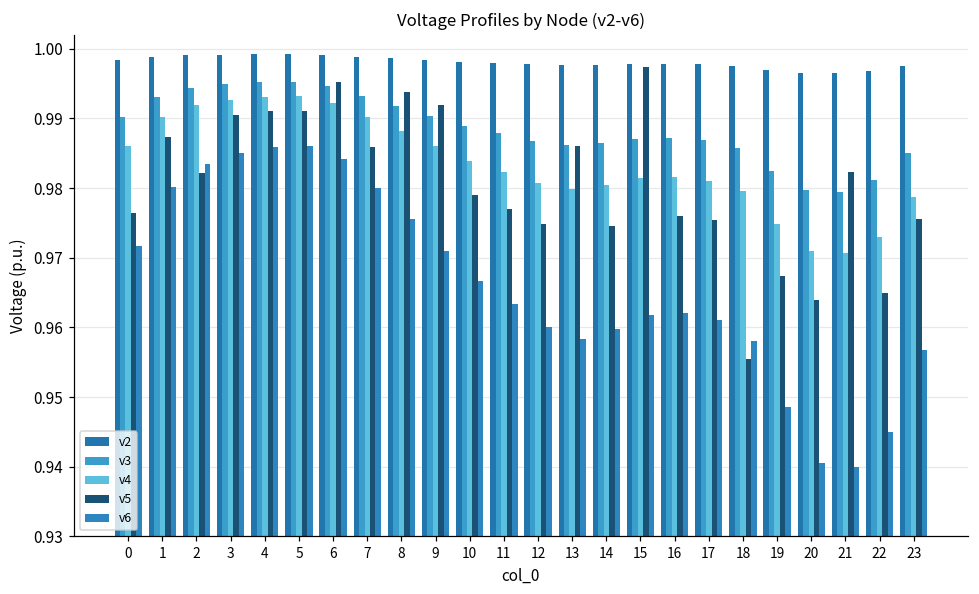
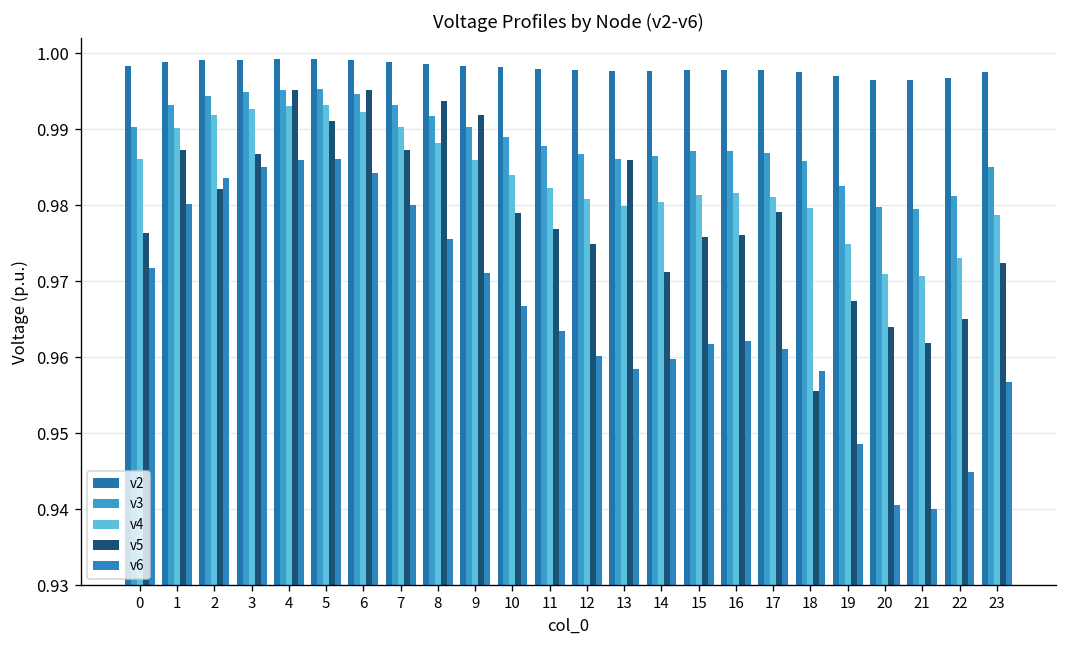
v5, 3: 0.991 -> 0.987
v5, 4: 0.991 -> 0.995
v5, 7: 0.986 -> 0.987
v5, 14: 0.975 -> 0.971
v5, 15: 0.997 -> 0.976
v5, 17: 0.975 -> 0.979
v5, 21: 0.982 -> 0.962
v5, 23: 0.976 -> 0.972
